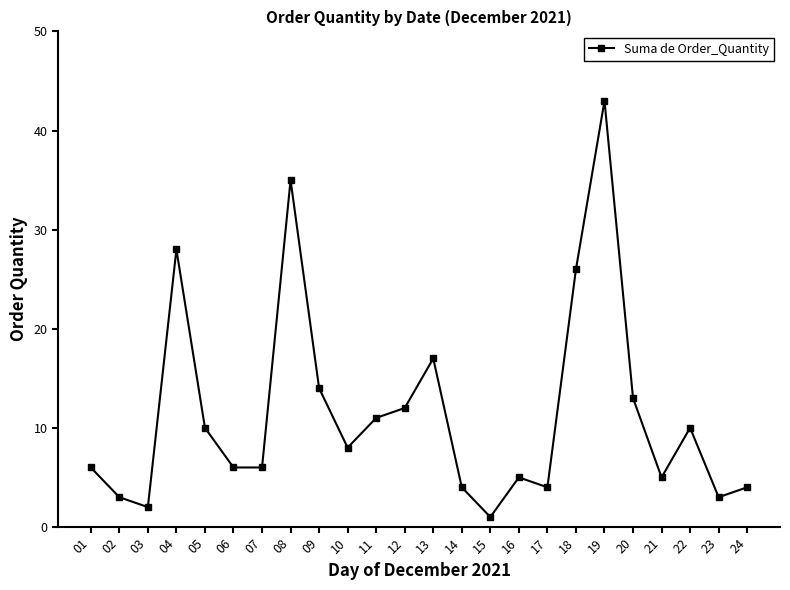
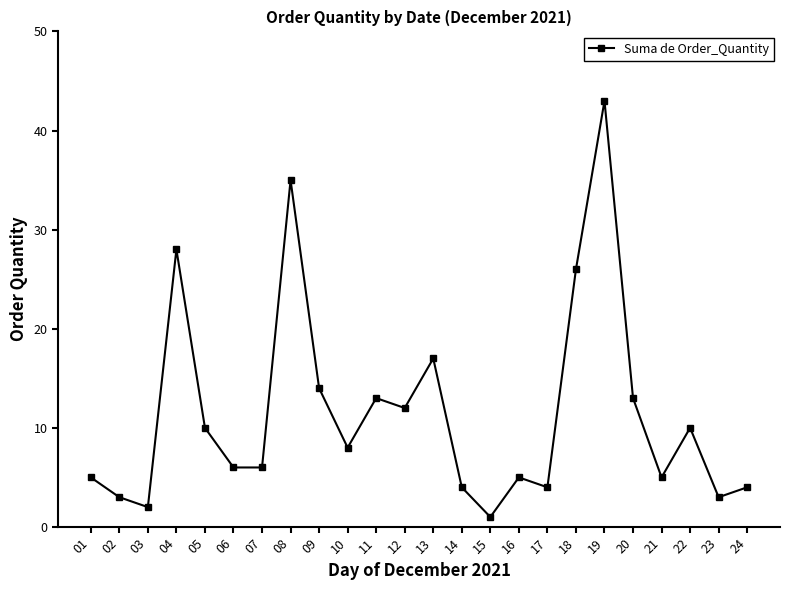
01: 6 -> 5
11: 11 -> 13
